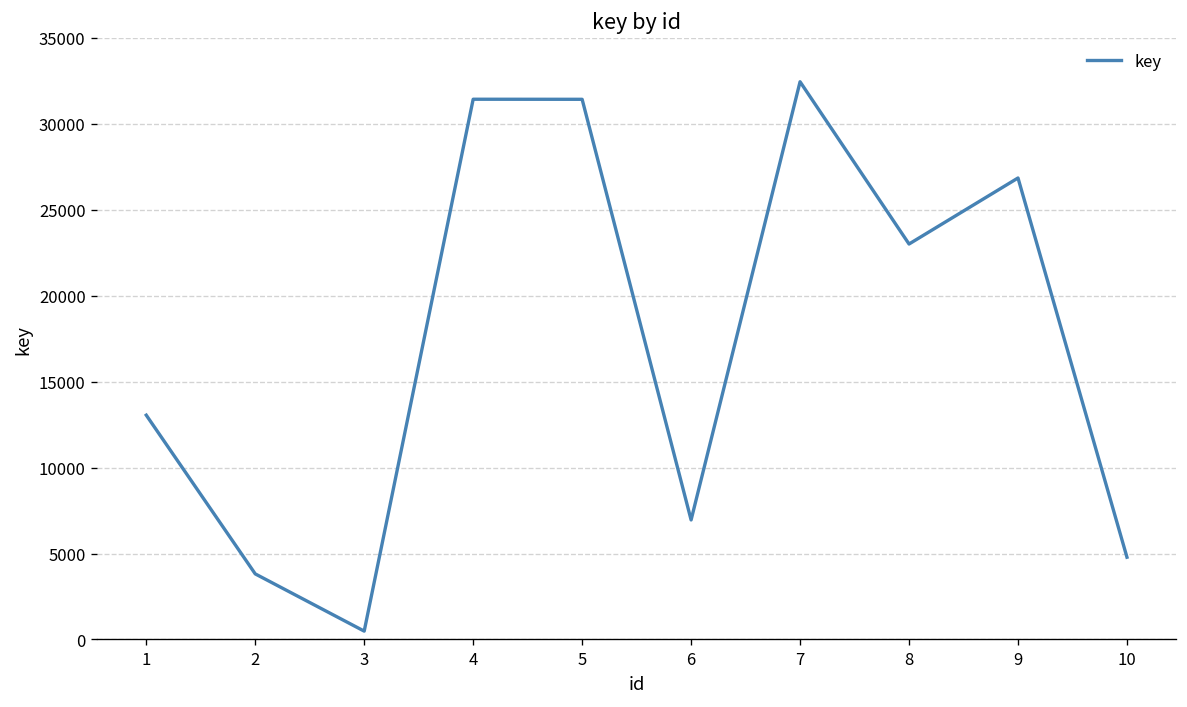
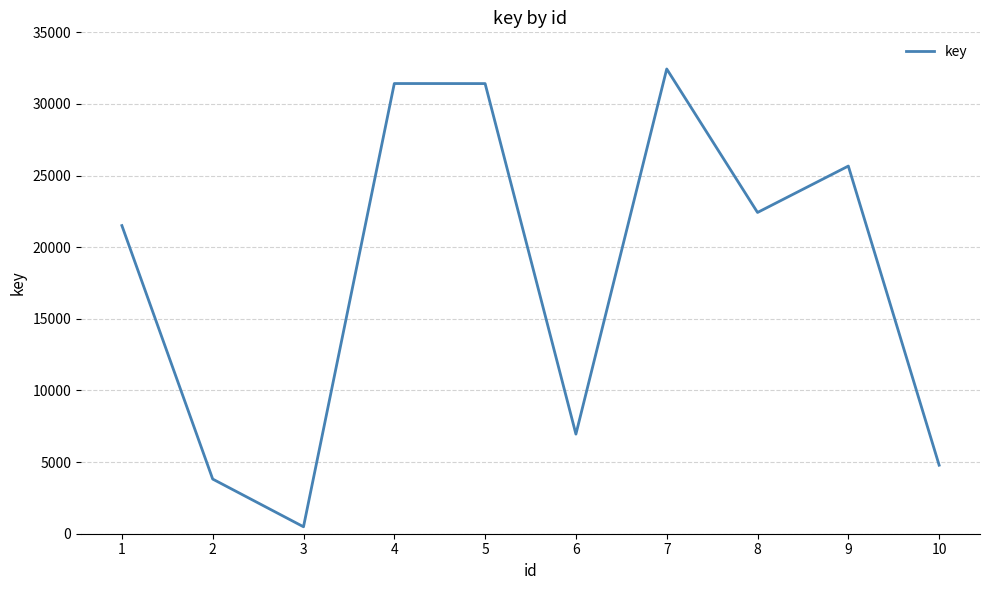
1: 13000 -> 21500
8: 23000 -> 22400
9: 26800 -> 25700
